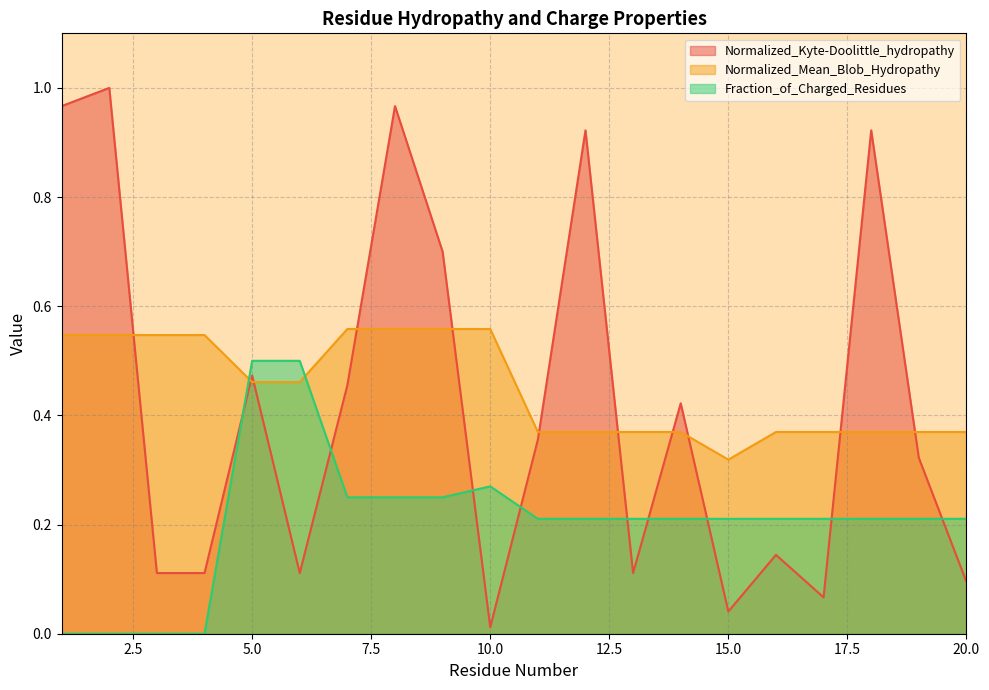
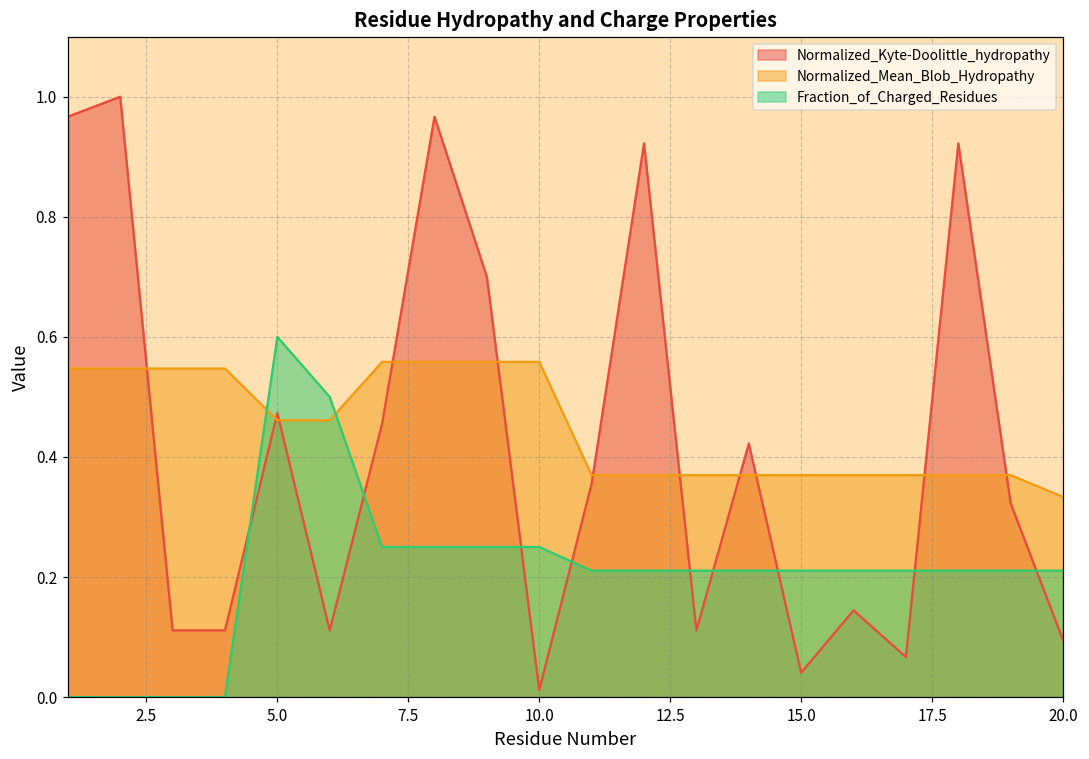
Fraction_of_Charged_Residues, 5.0: 0.5 -> 0.6
Fraction_of_Charged_Residues, 10.0: 0.27 -> 0.25
Normalized_Mean_Blob_Hydropathy, 15.0: 0.32 -> 0.37
Normalized_Mean_Blob_Hydropathy, 20.0: 0.37 -> 0.33
